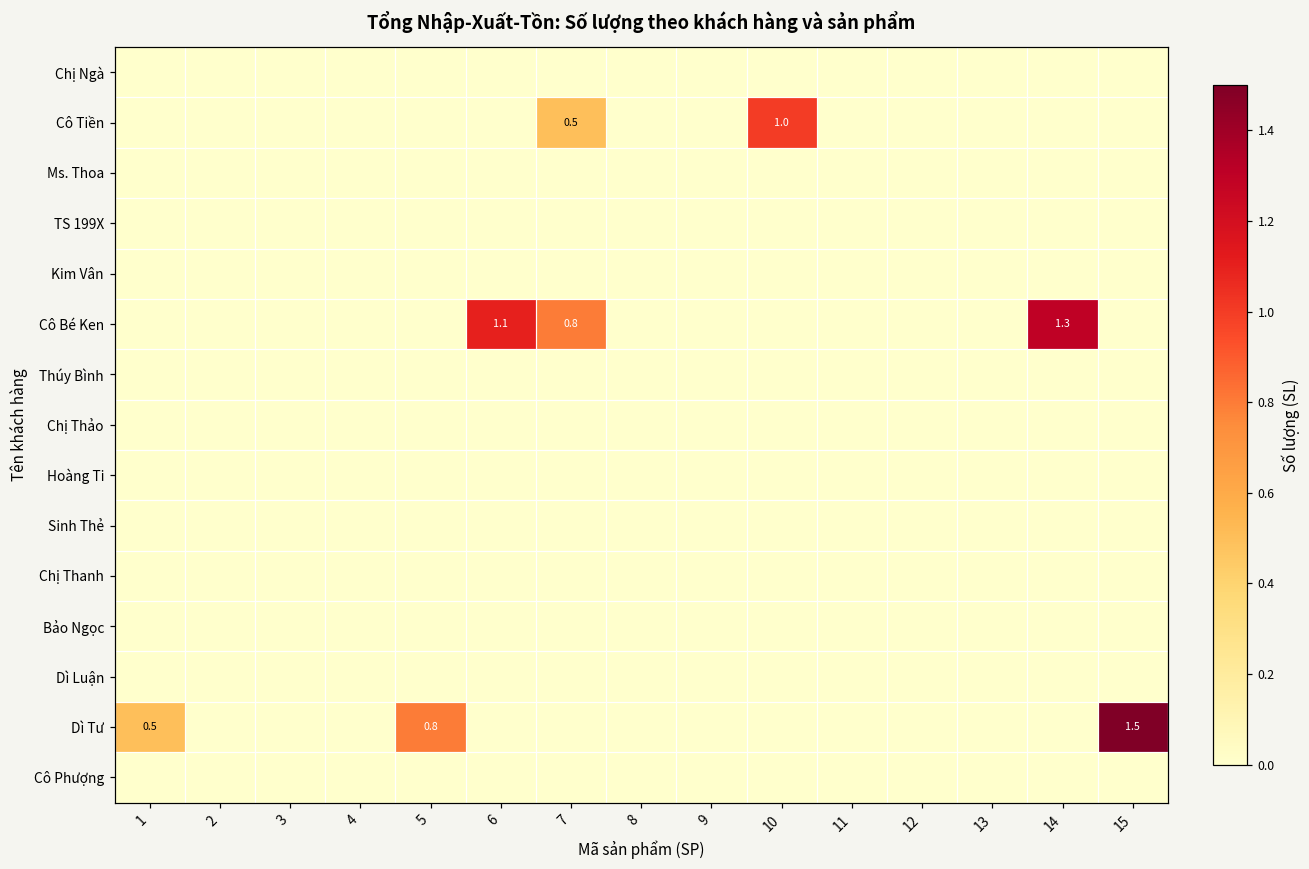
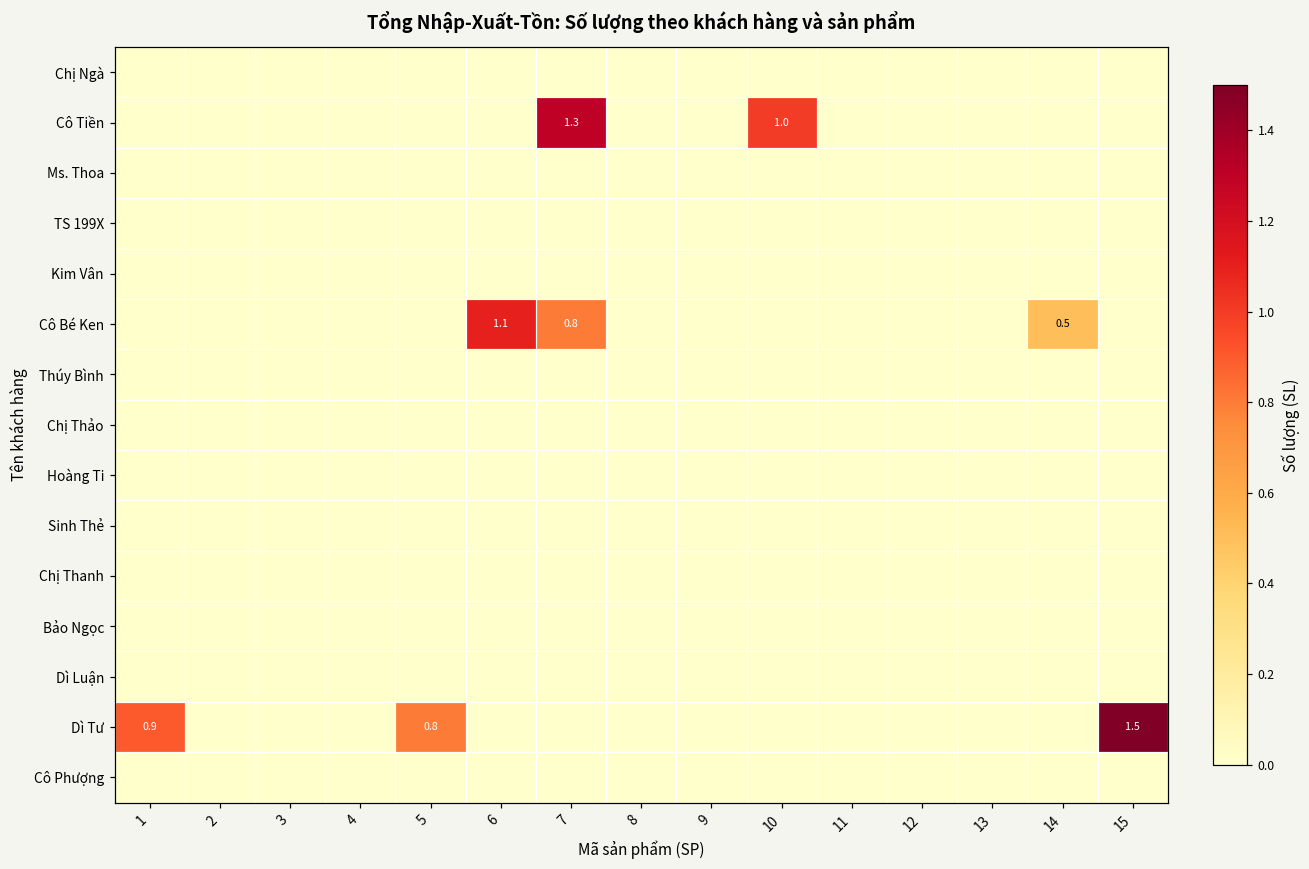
Cô Tiền, 7: 0.5 -> 1.3
Cô Bé Ken, 14: 1.3 -> 0.5
Dì Tư, 1: 0.5 -> 0.9
